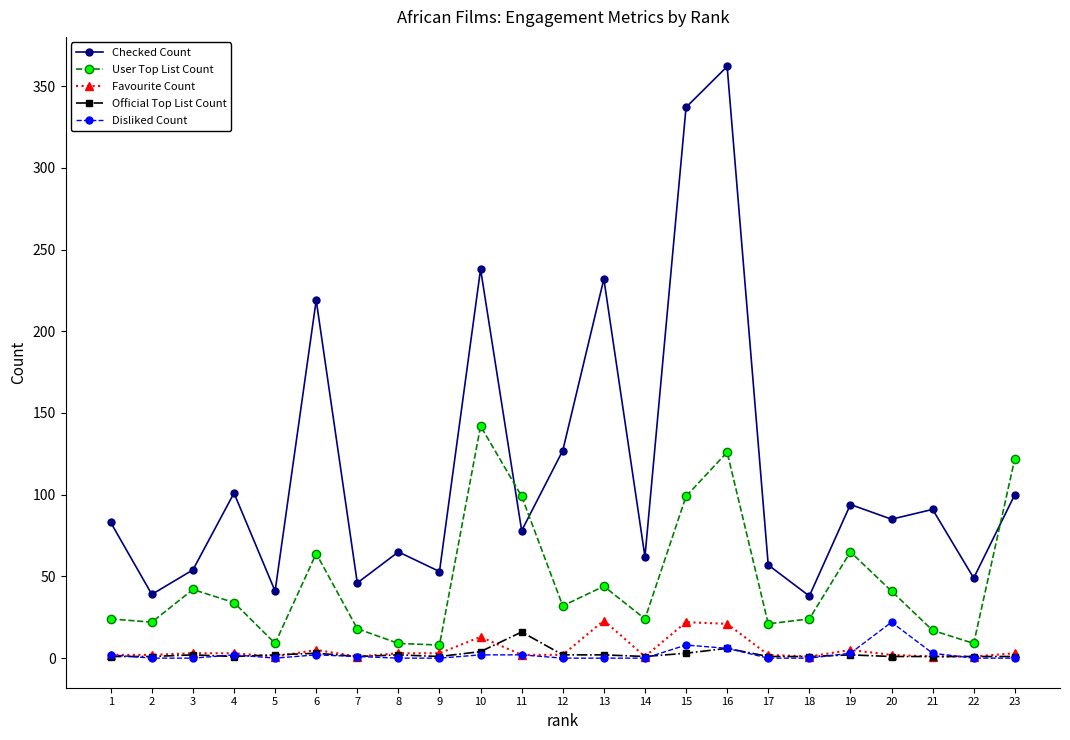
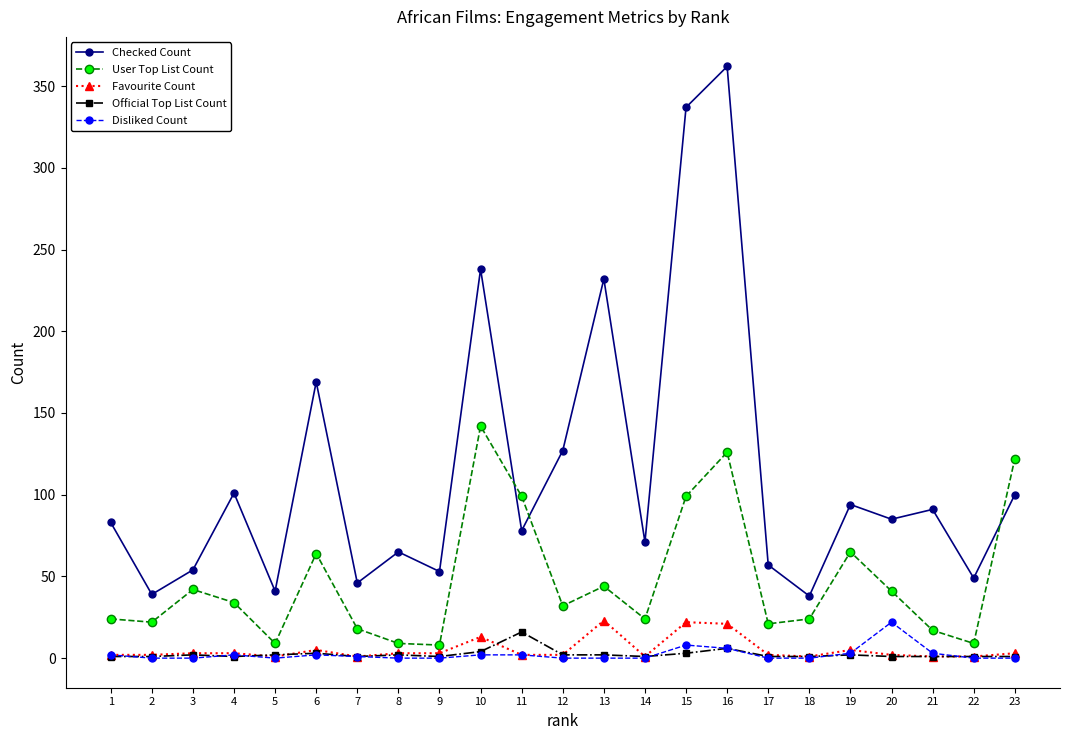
Checked Count, 6: 219 -> 169
Checked Count, 14: 62 -> 71
